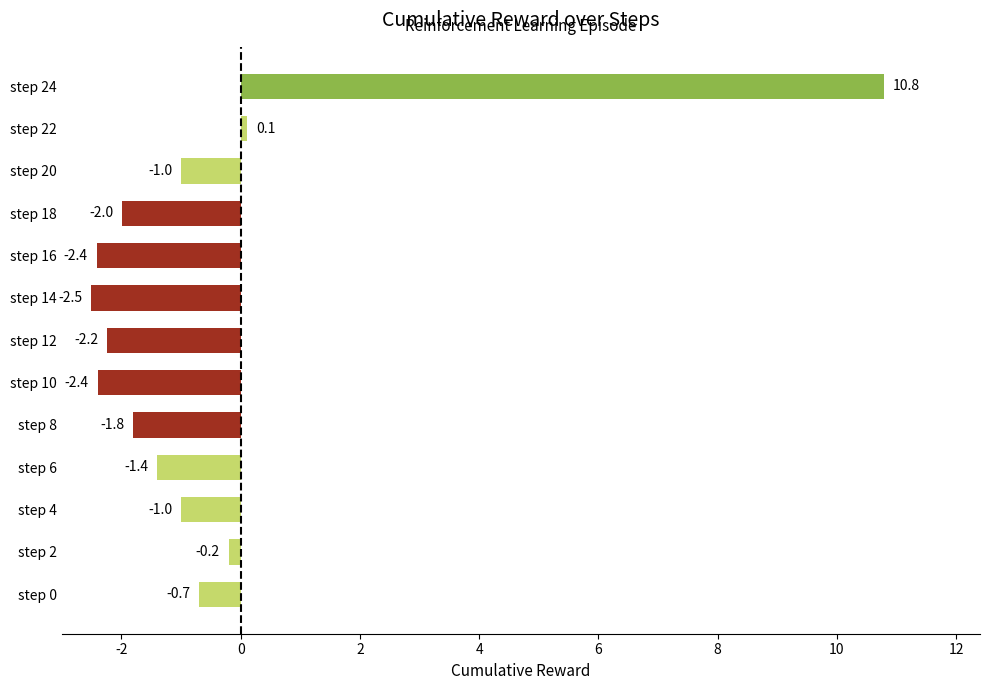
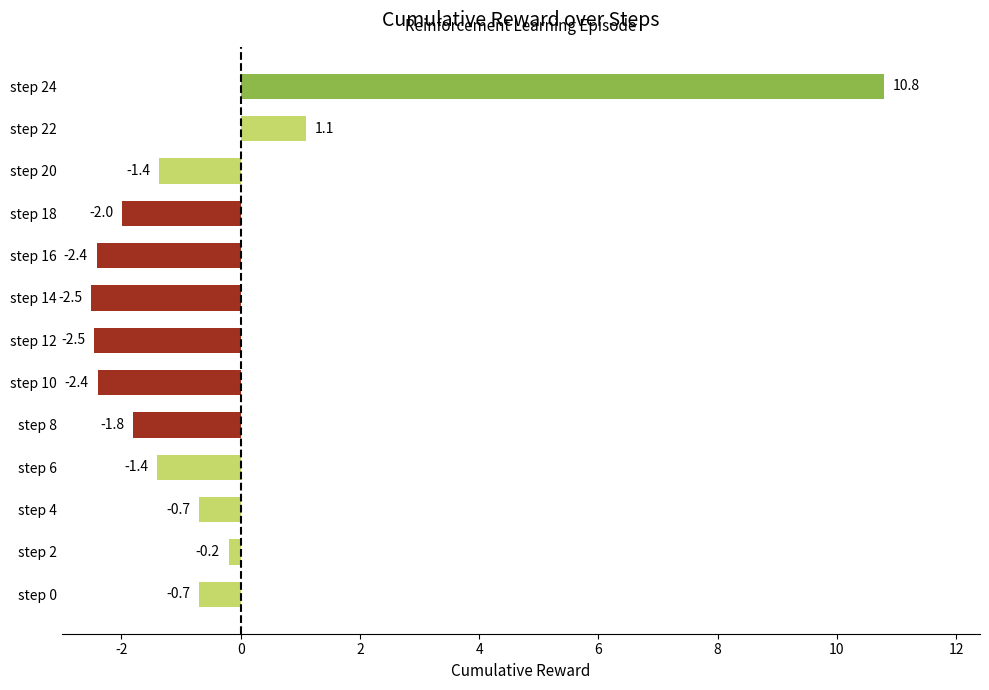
step 22: 0.1 -> 1.1
step 20: -1.0 -> -1.4
step 12: -2.2 -> -2.5
step 4: -1.0 -> -0.7
